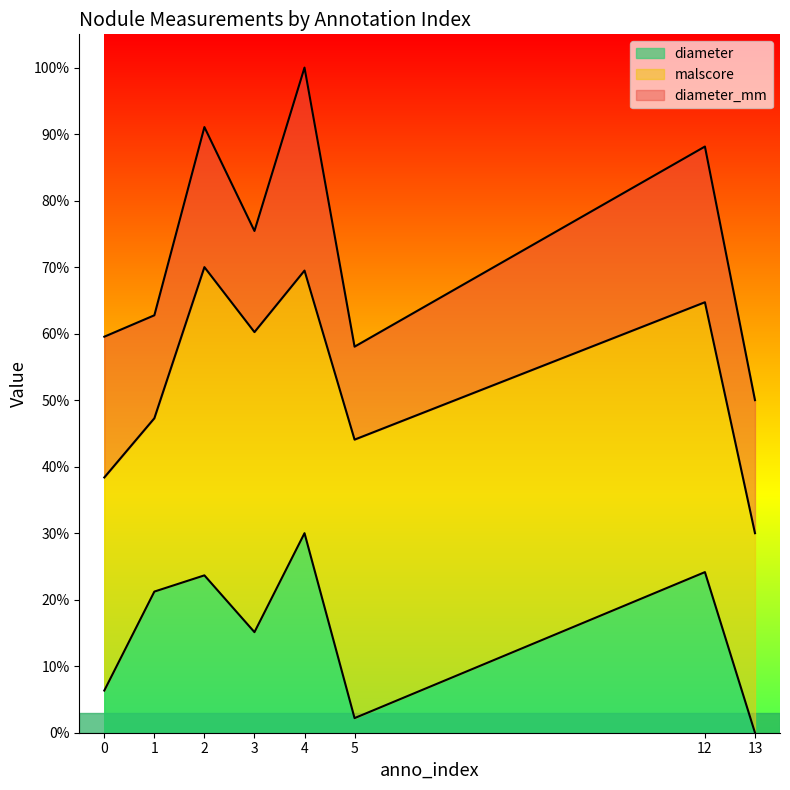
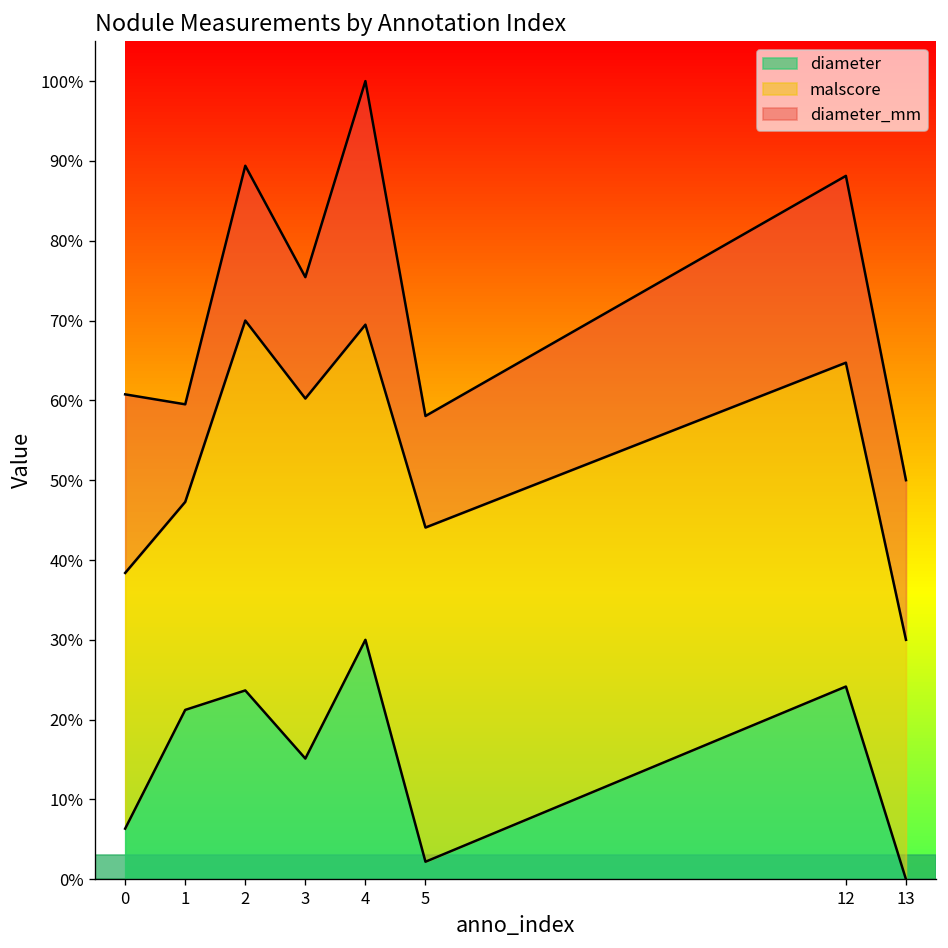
diameter_mm, 0: 60% -> 61%
diameter_mm, 1: 63% -> 60%
diameter_mm, 2: 91% -> 89%
